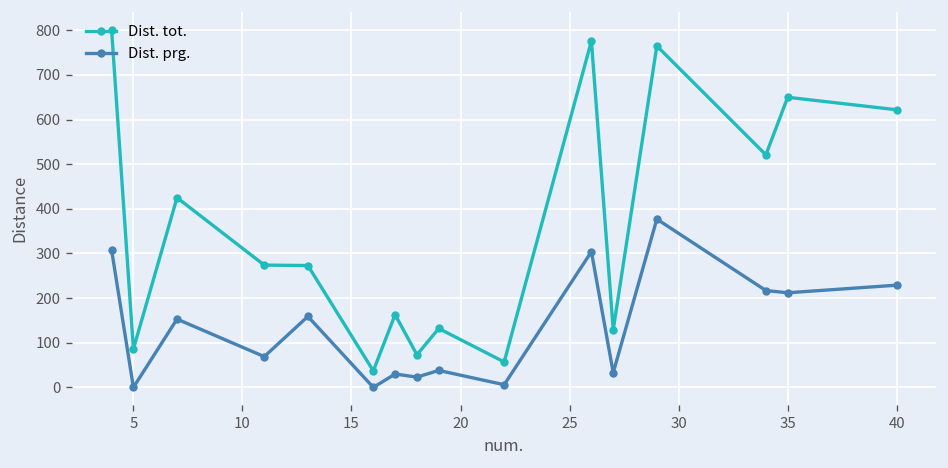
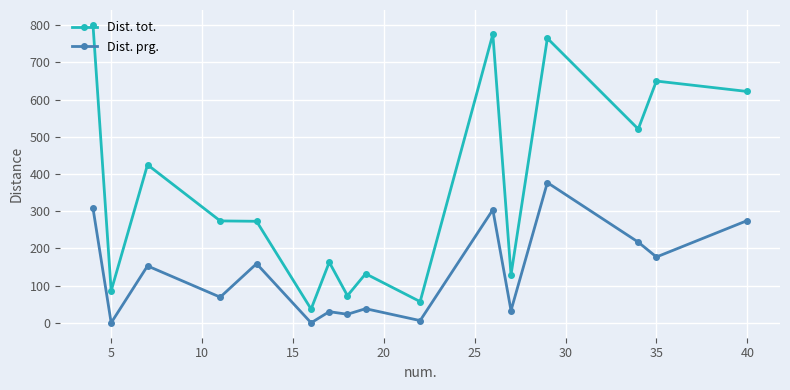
Dist. prg., 35: 210 -> 180
Dist. prg., 40: 230 -> 280
